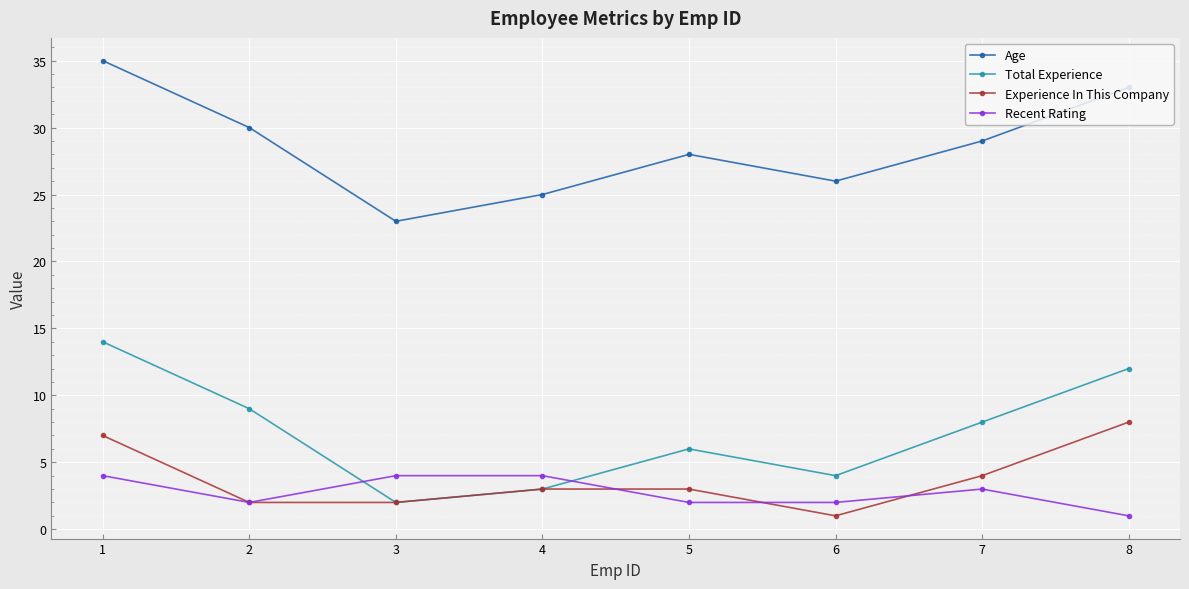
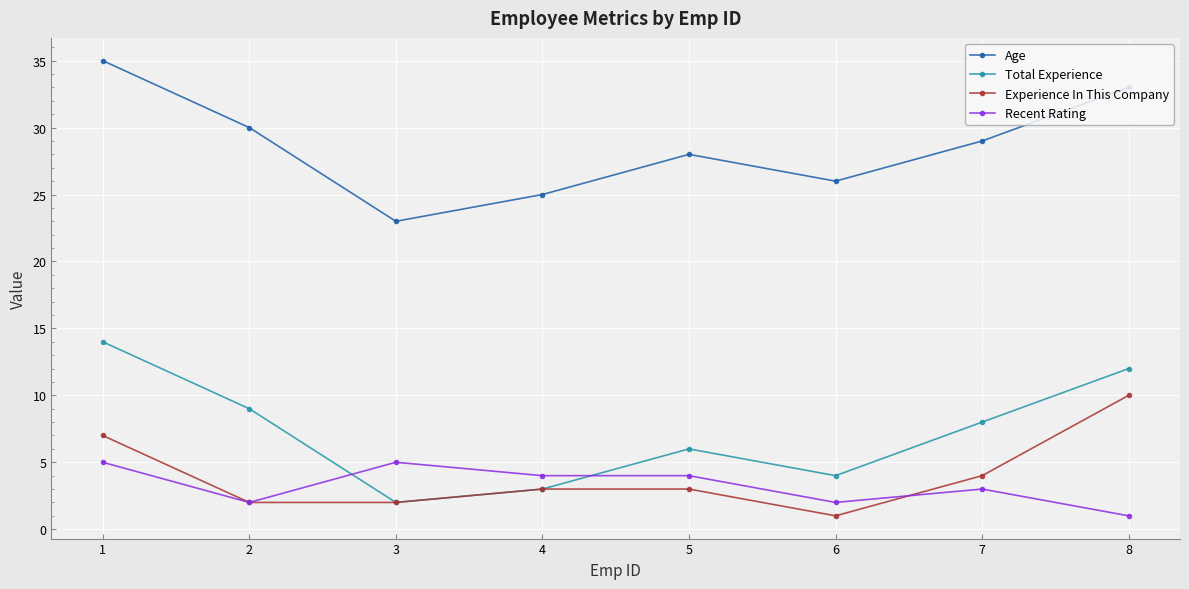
Recent Rating, 1: 4 -> 5
Recent Rating, 3: 4 -> 5
Recent Rating, 5: 2 -> 4
Experience In This Company, 8: 8 -> 10
